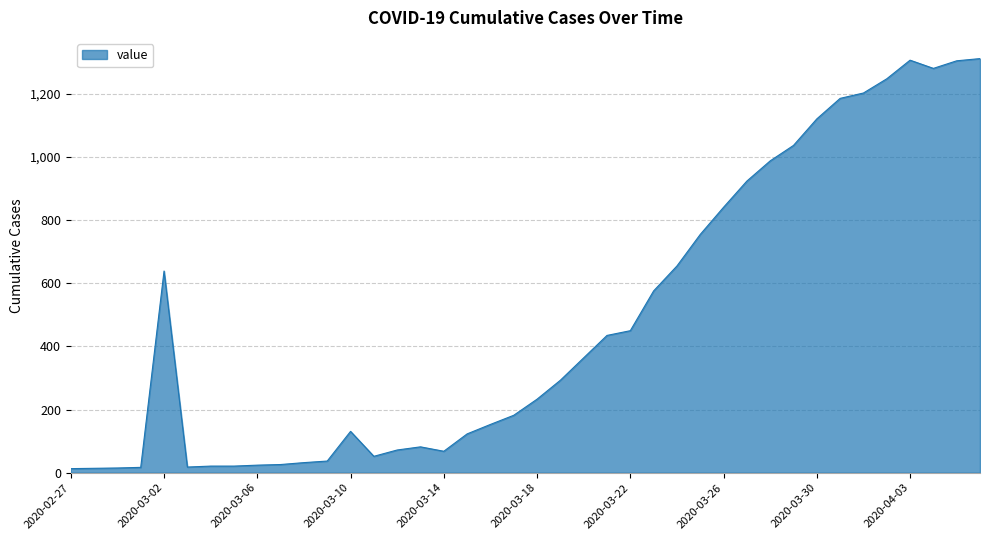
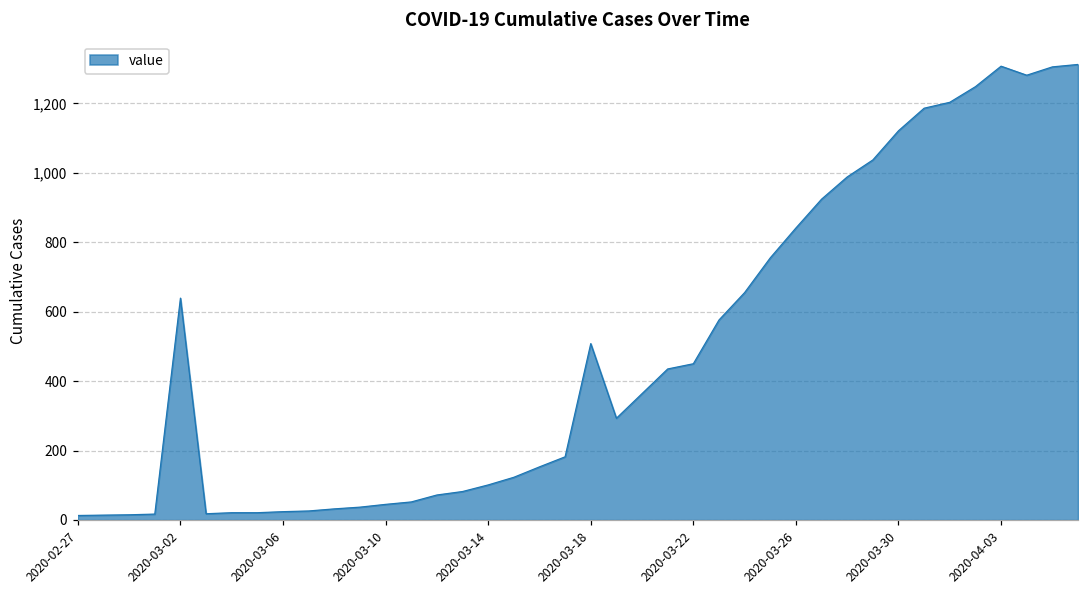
2020-03-10: 130 -> 50
2020-03-14: 70 -> 100
2020-03-18: 230 -> 510
